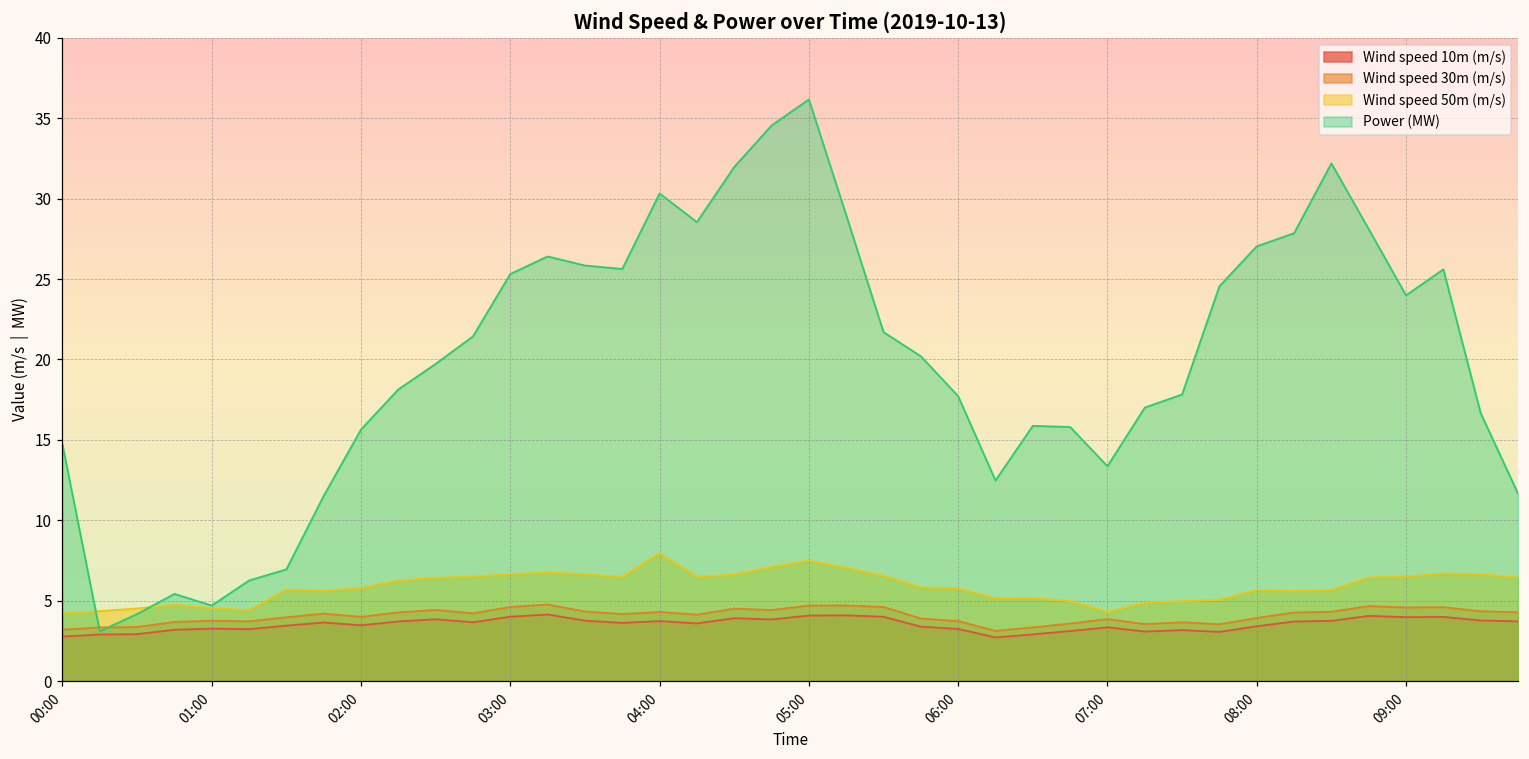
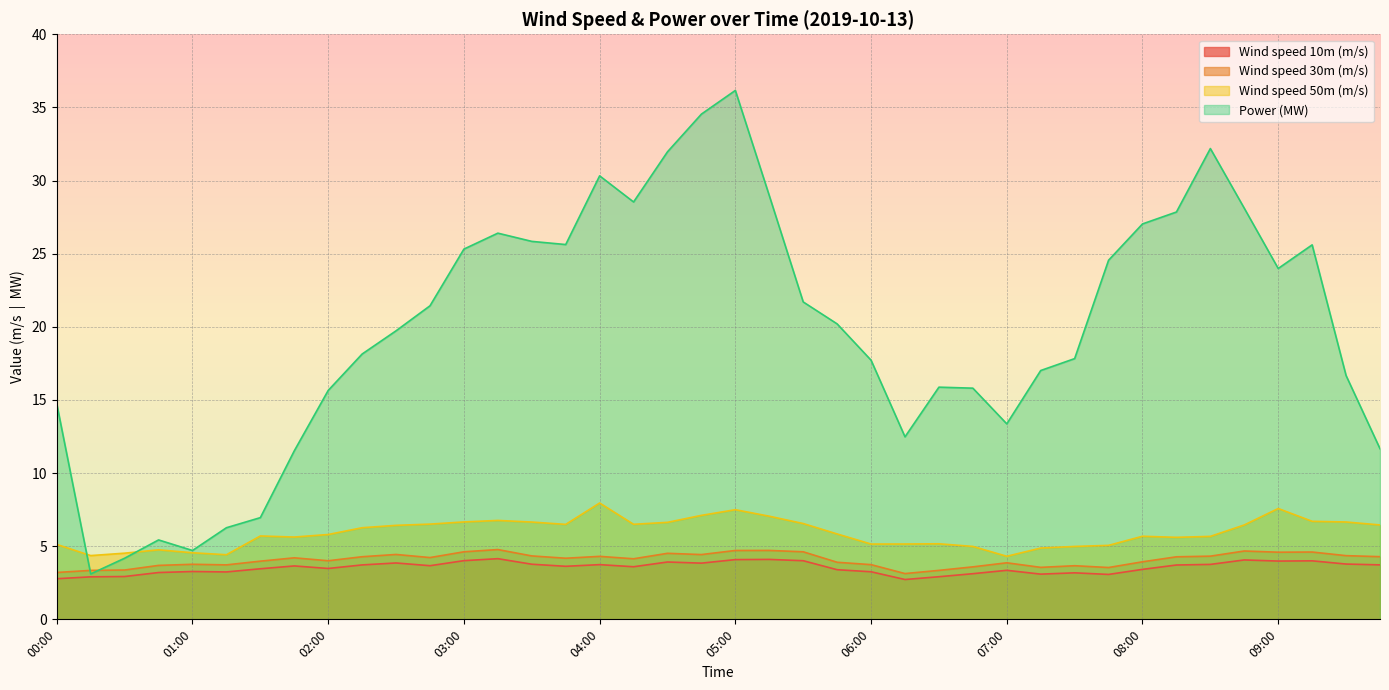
Wind speed 50m (m/s), 00:00: 4.2 -> 5.1
Wind speed 50m (m/s), 06:00: 5.8 -> 5.1
Wind speed 50m (m/s), 09:00: 6.5 -> 7.6
